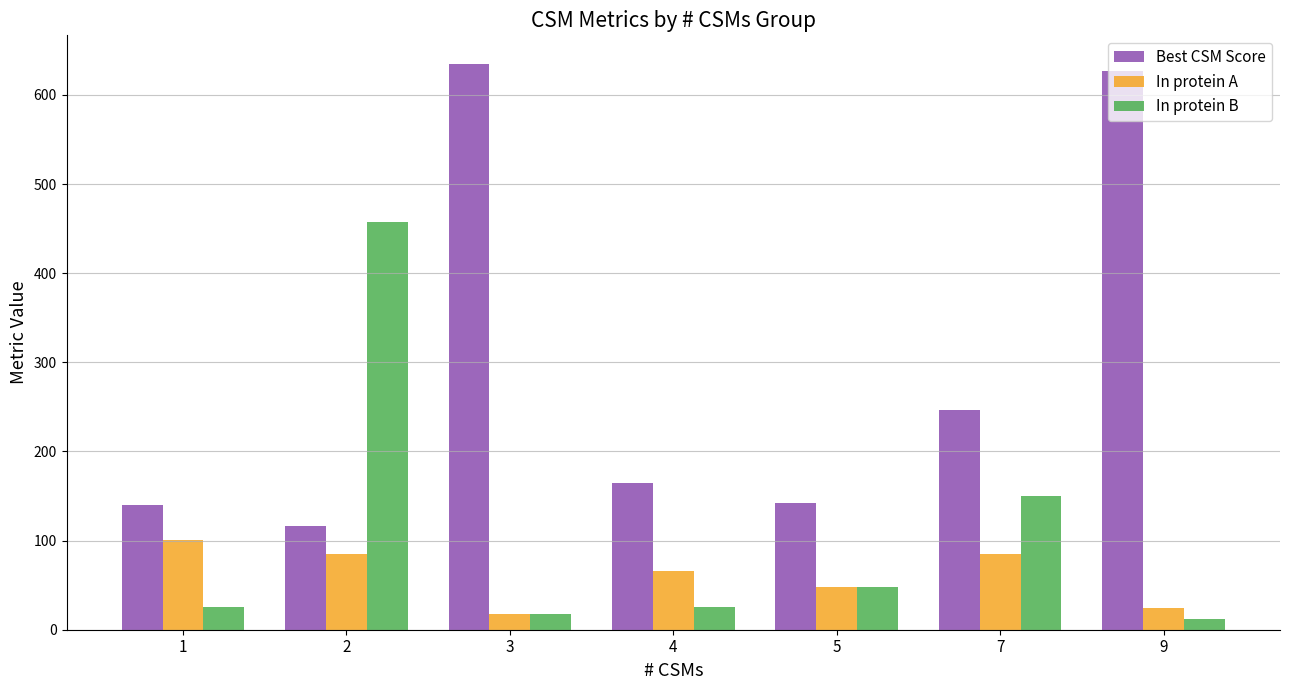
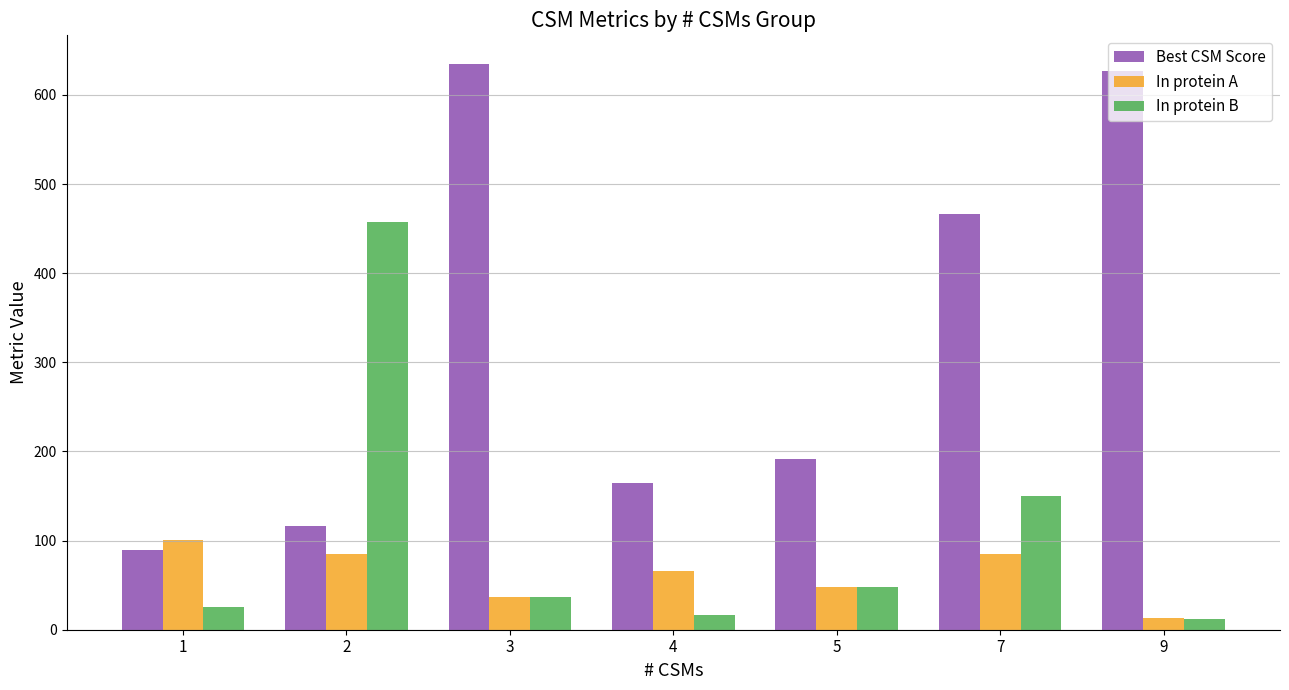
Best CSM Score, 1: 140 -> 90
In protein A, 3: 20 -> 40
In protein B, 3: 20 -> 40
In protein B, 4: 30 -> 20
Best CSM Score, 5: 140 -> 190
Best CSM Score, 7: 250 -> 470
In protein A, 9: 20 -> 10
